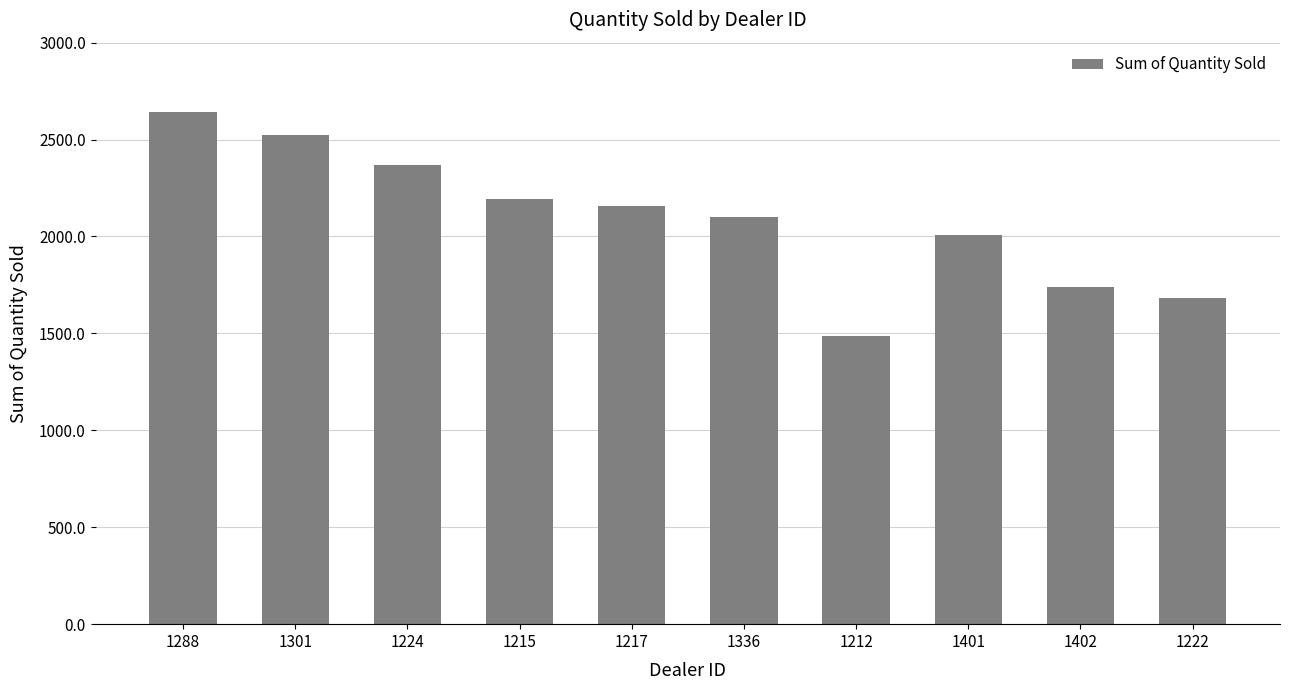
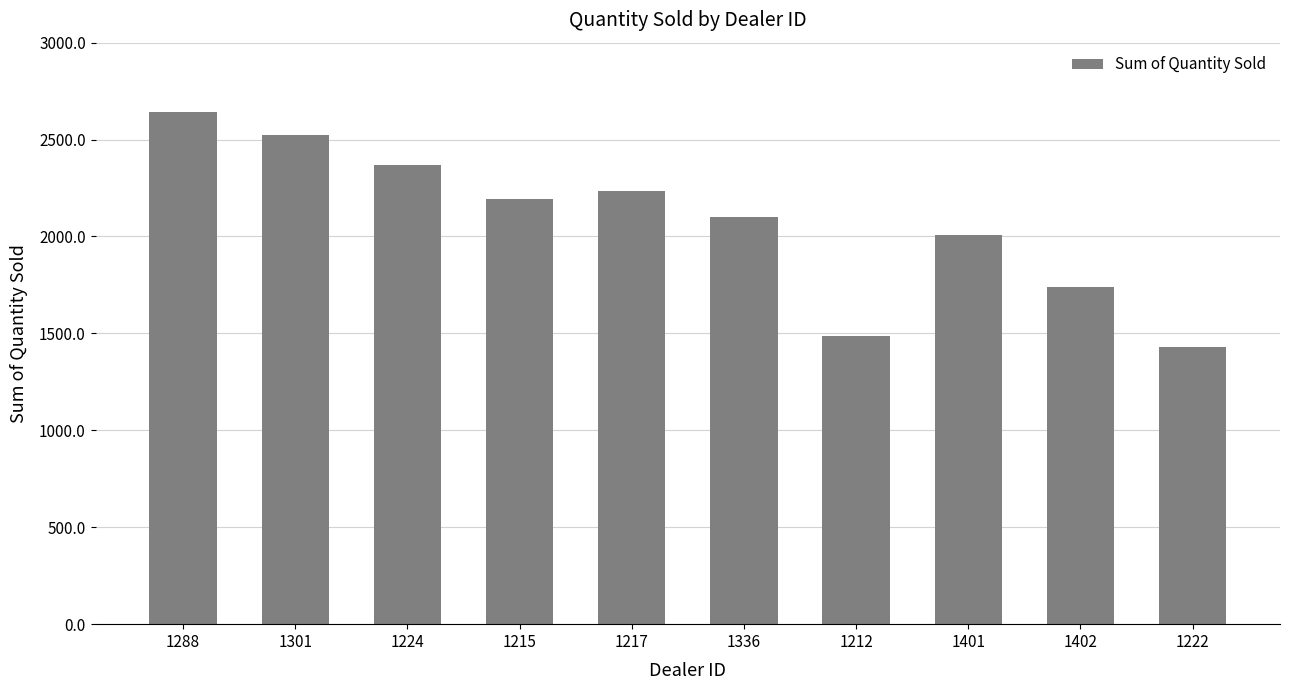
1217: 2160 -> 2230
1222: 1680 -> 1430
